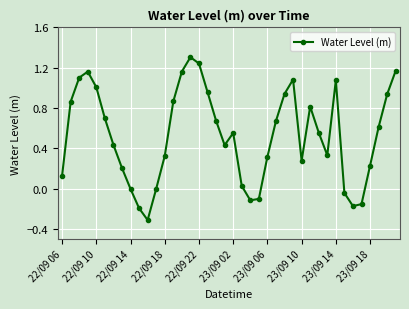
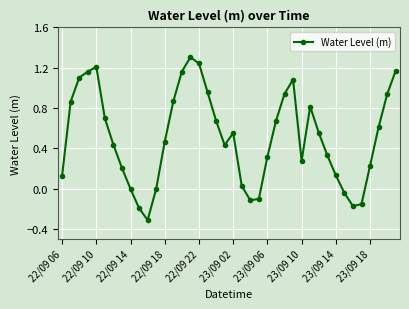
22/09 10: 1.00 -> 1.21
22/09 18: 0.32 -> 0.47
23/09 14: 1.08 -> 0.13
